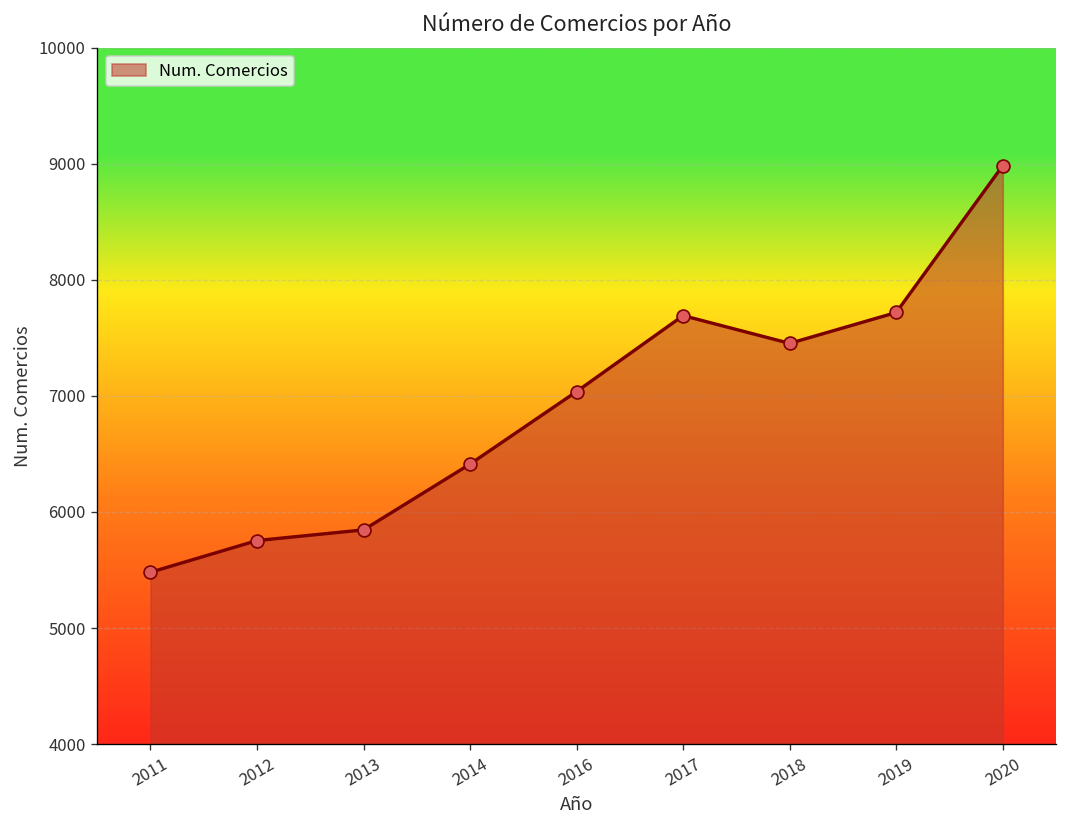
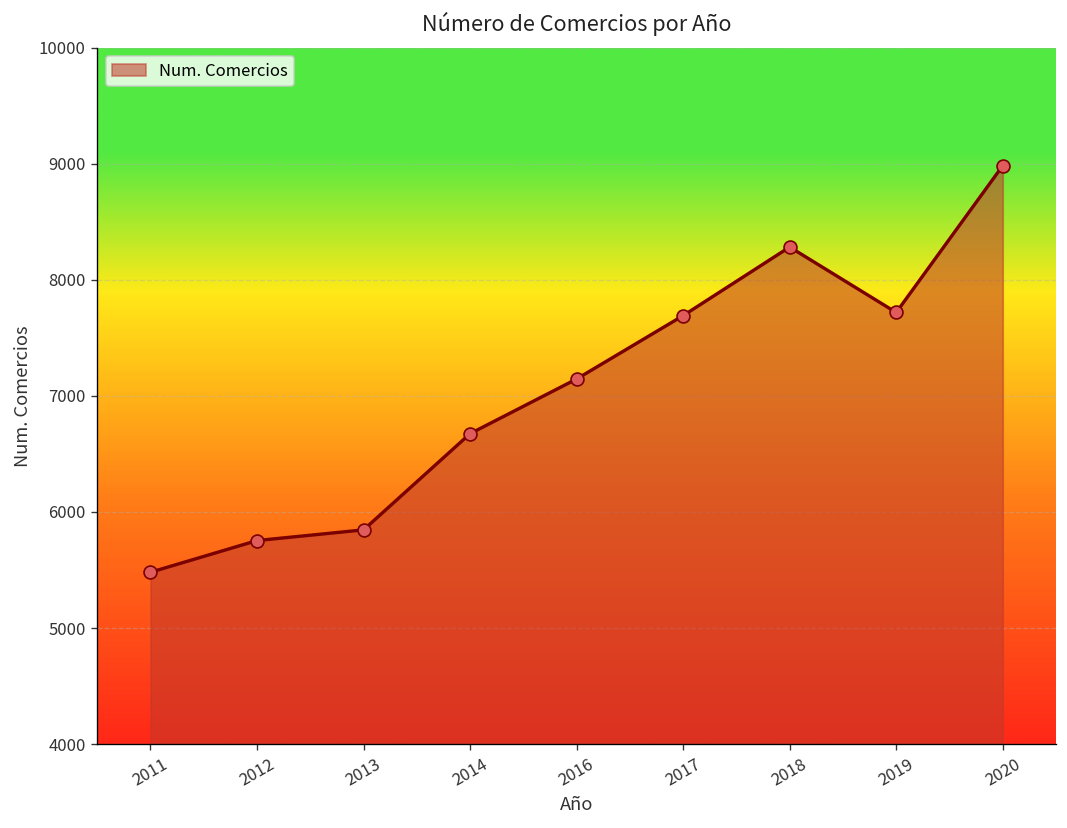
2014: 6400 -> 6700
2016: 7000 -> 7100
2018: 7500 -> 8300
